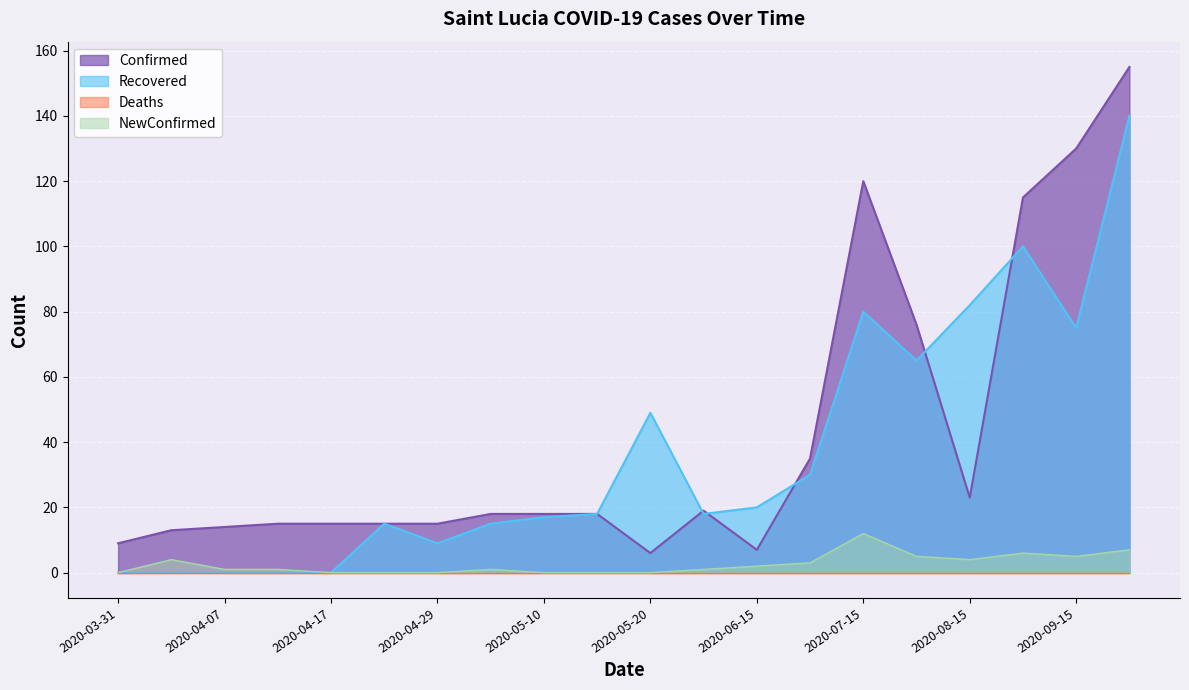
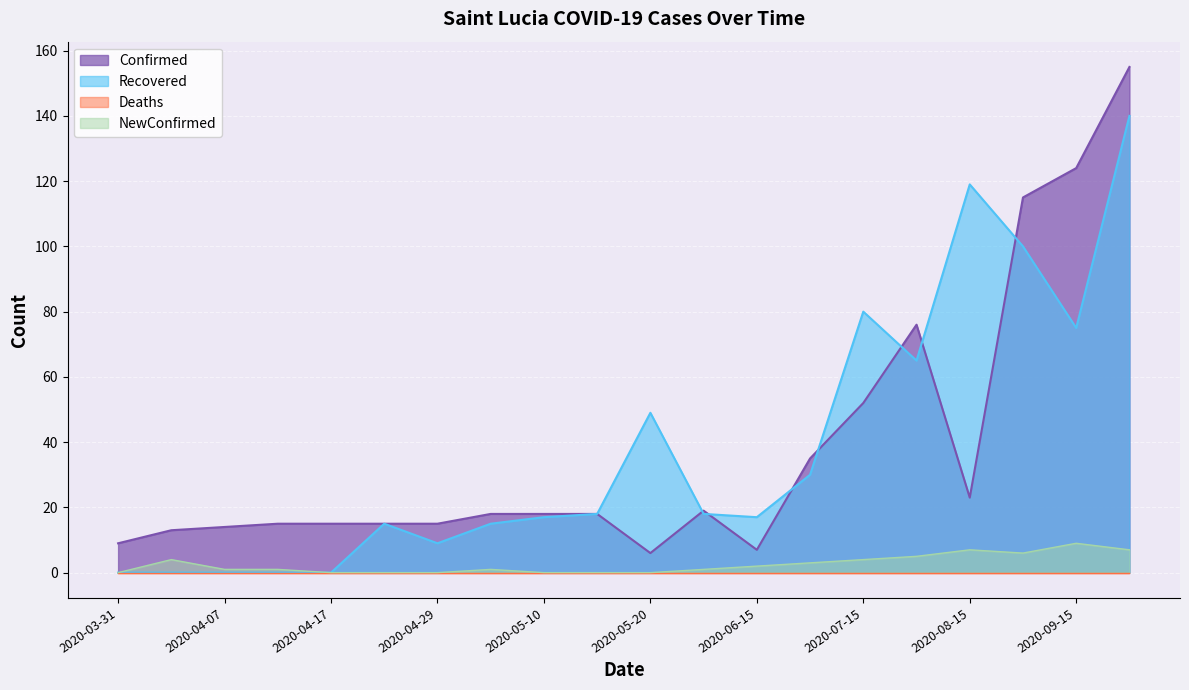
Recovered, 2020-06-15: 20 -> 17
Confirmed, 2020-07-15: 120 -> 52
NewConfirmed, 2020-07-15: 12 -> 4
Recovered, 2020-08-15: 82 -> 119
NewConfirmed, 2020-08-15: 4 -> 7
Confirmed, 2020-09-15: 130 -> 124
NewConfirmed, 2020-09-15: 5 -> 9
